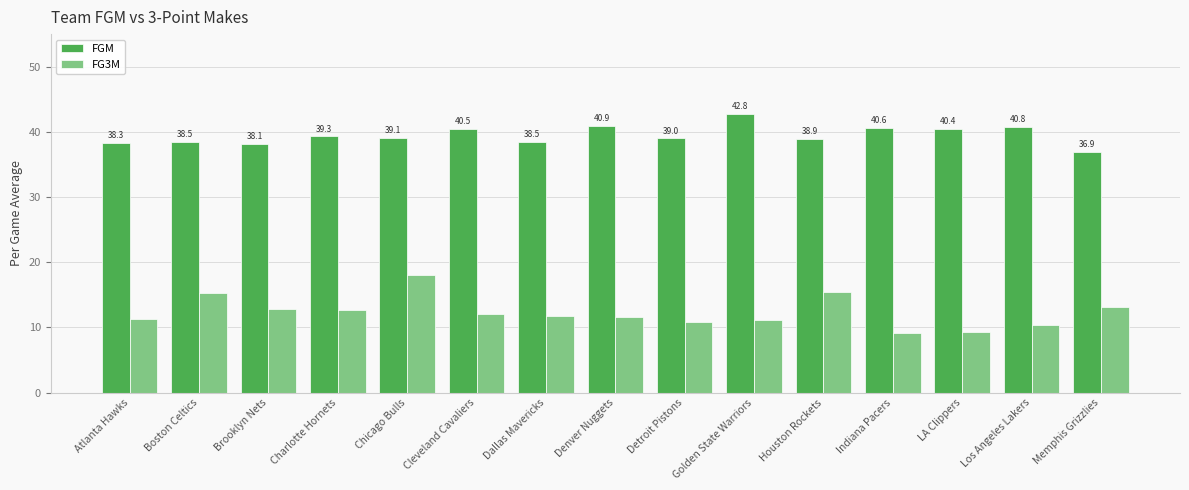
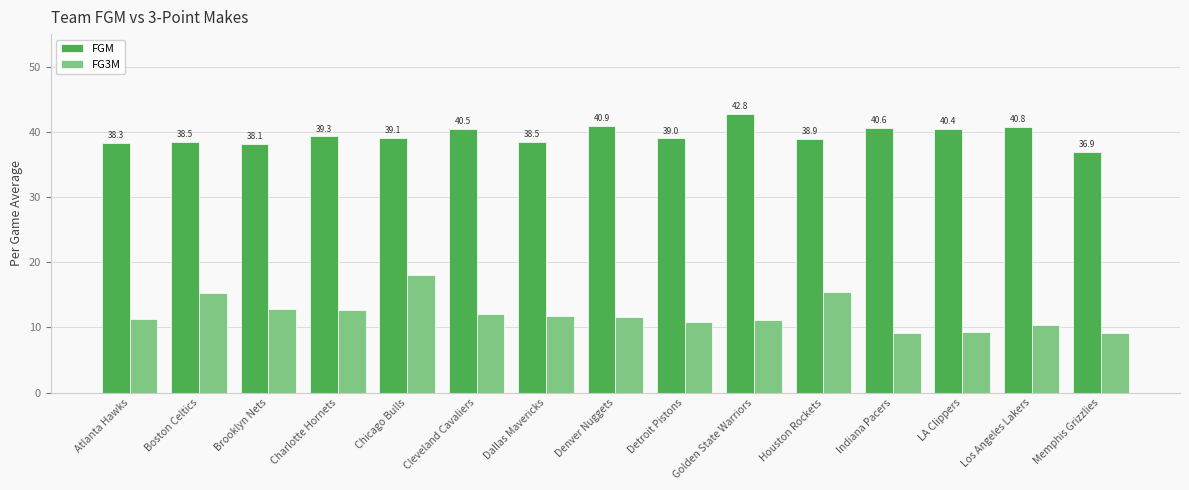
FG3M, Memphis Grizzlies: 13 -> 9
